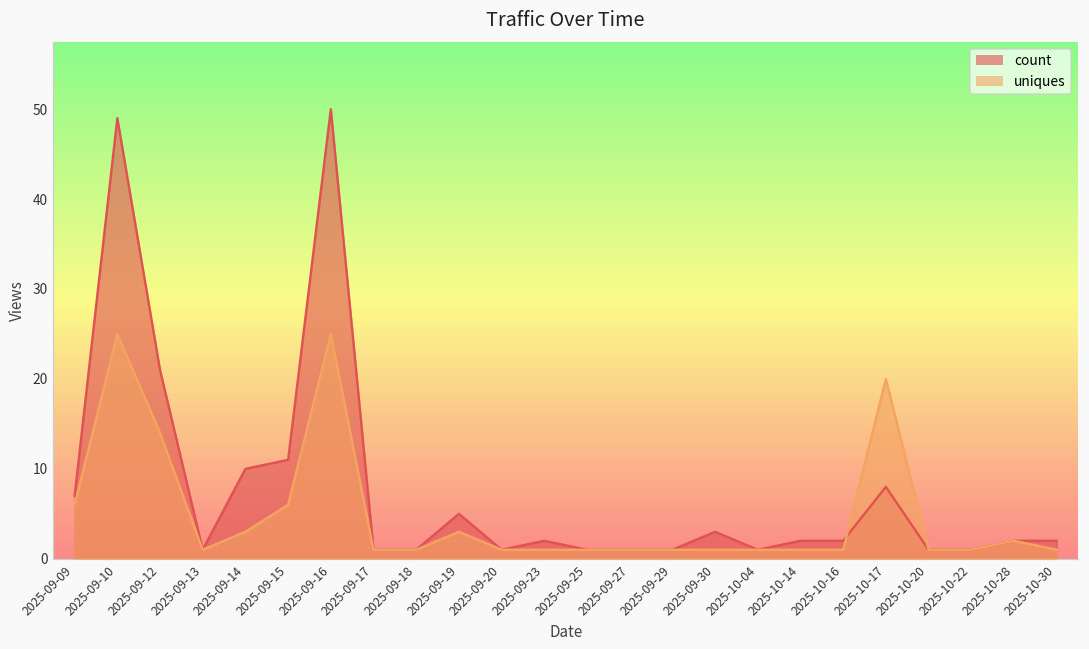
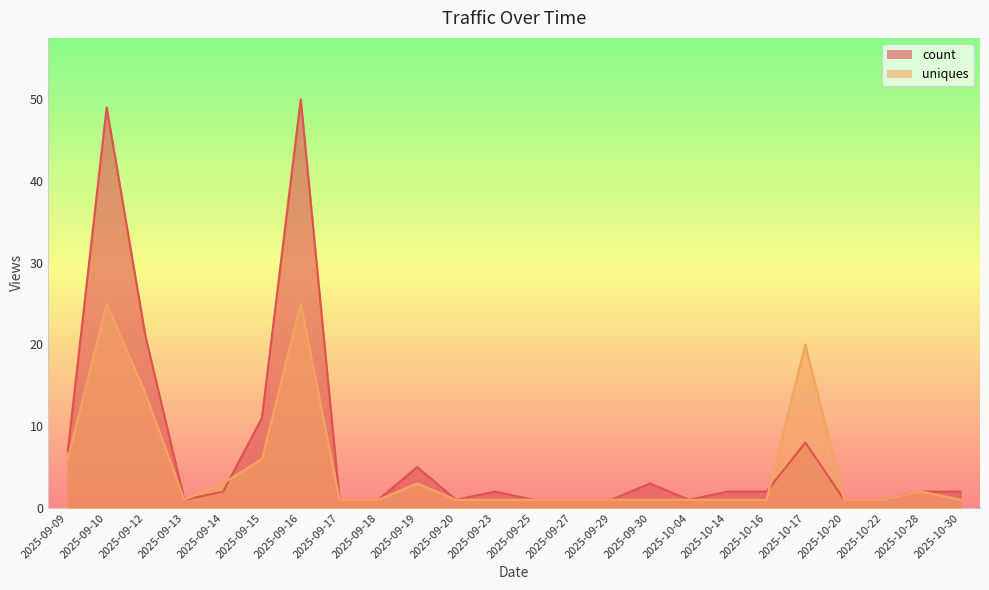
count, 2025-09-14: 10 -> 2
